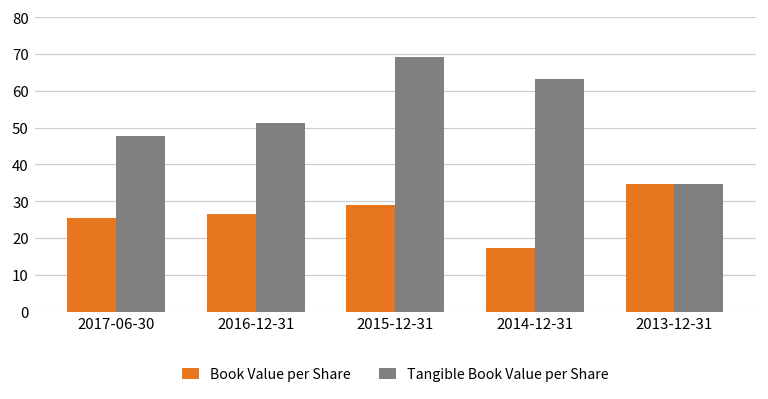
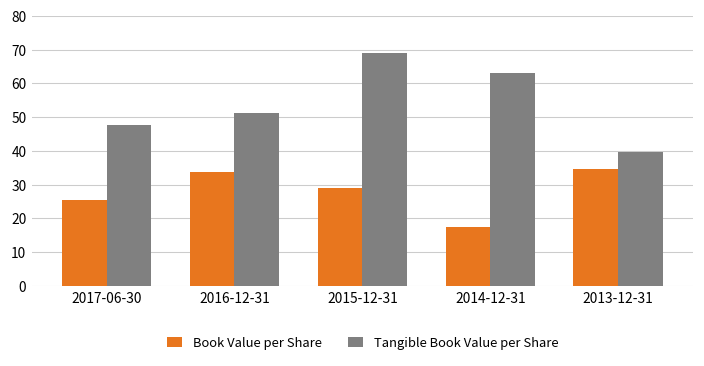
Book Value per Share, 2016-12-31: 26 -> 34
Tangible Book Value per Share, 2013-12-31: 35 -> 40
